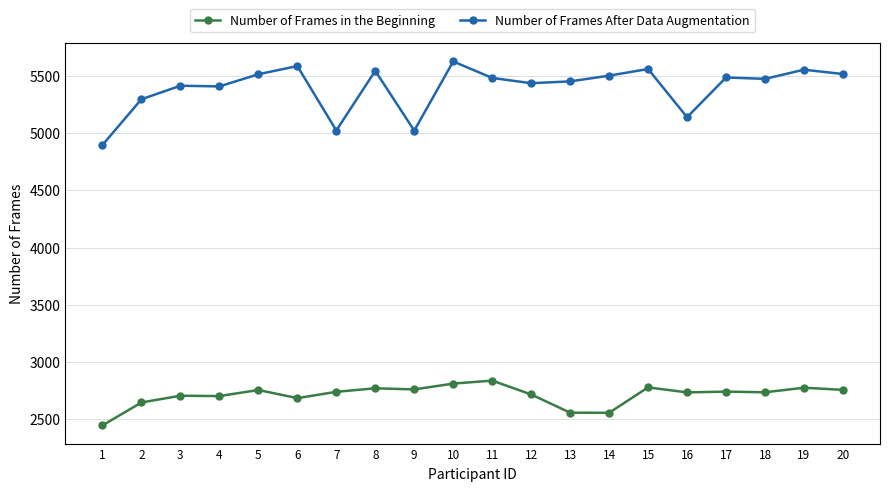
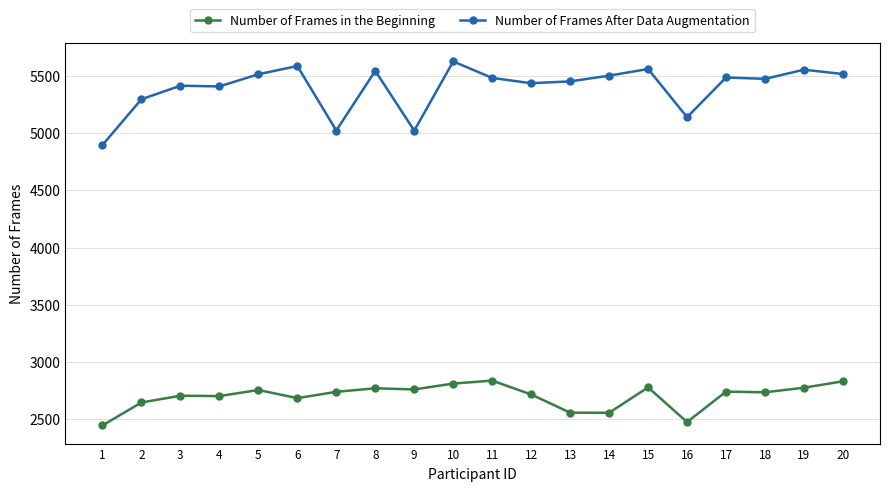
Number of Frames in the Beginning, 16: 2740 -> 2480
Number of Frames in the Beginning, 20: 2760 -> 2830
